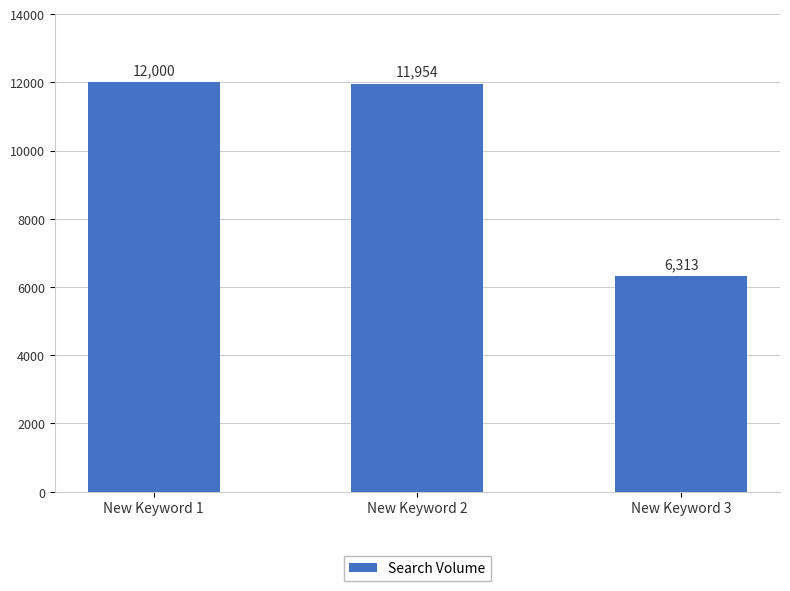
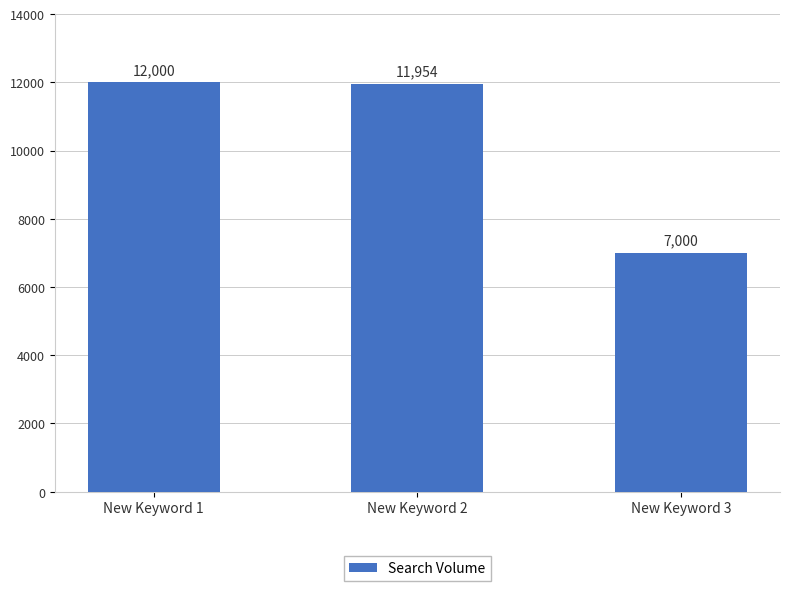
New Keyword 3: 6,313 -> 7,000
